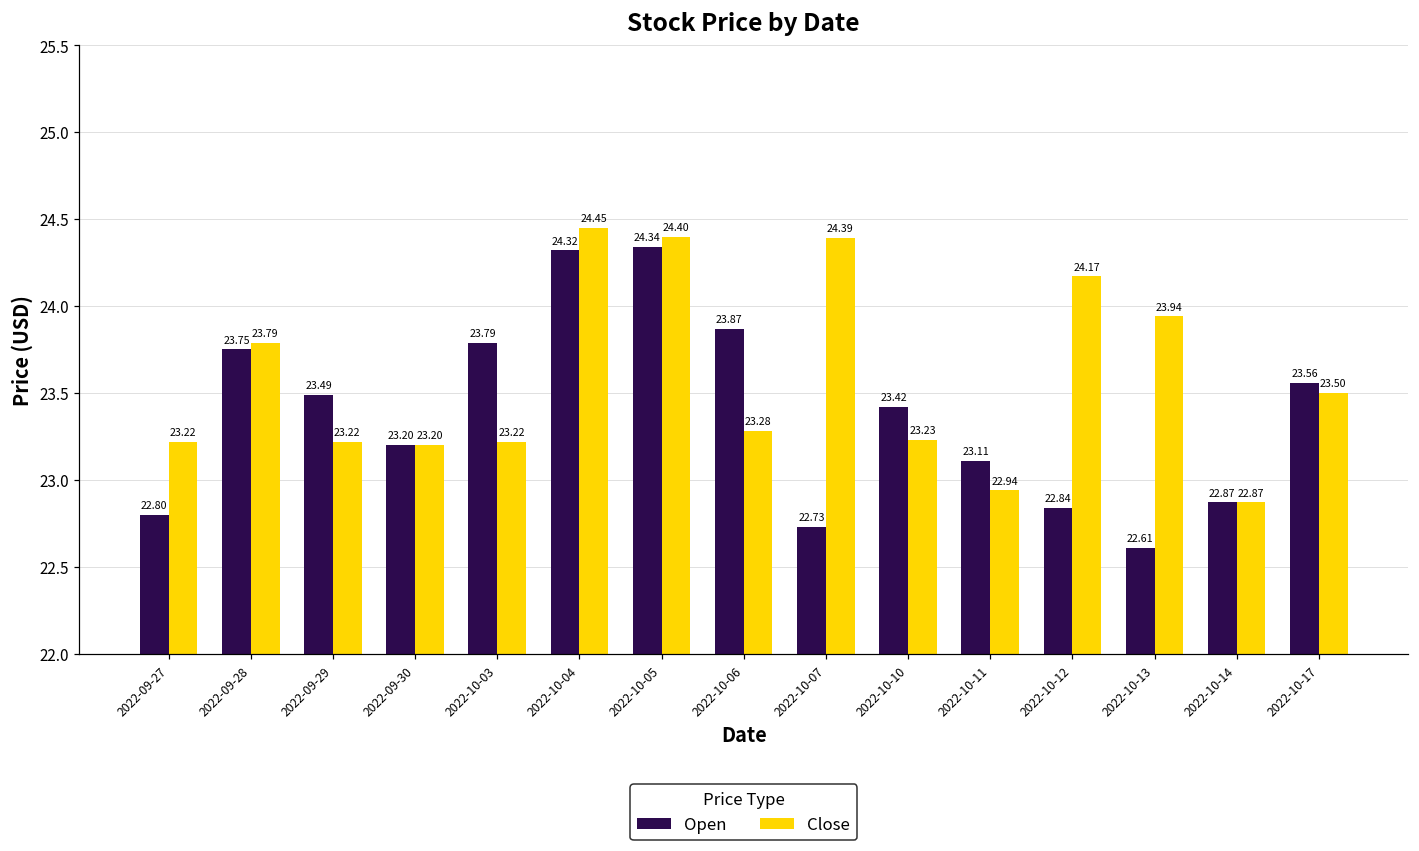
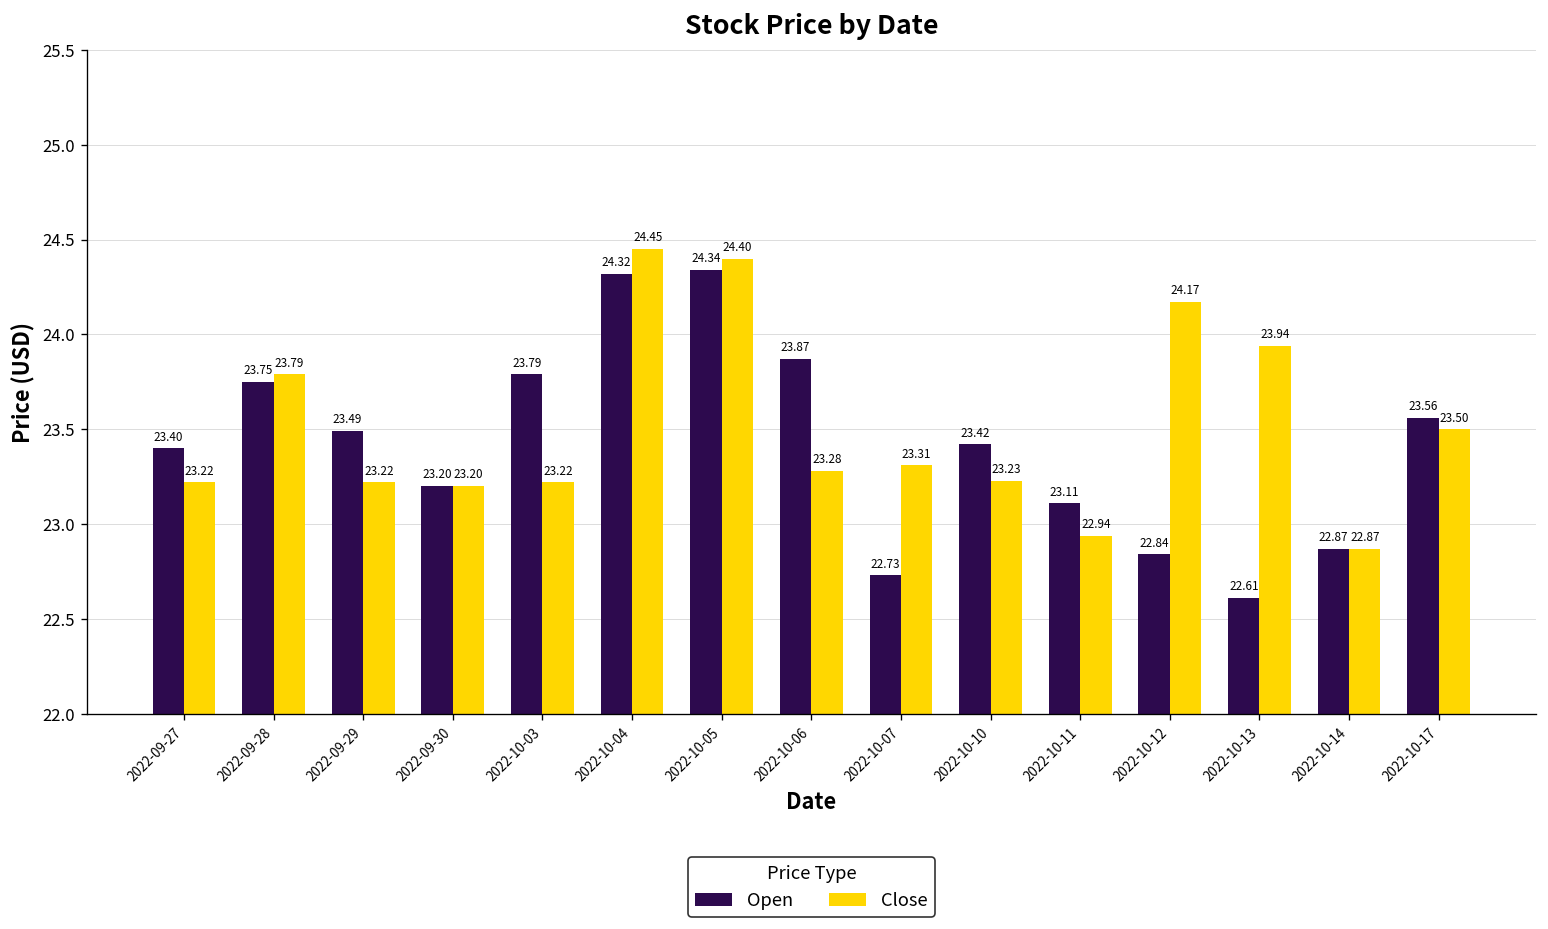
Open, 2022-09-27: 22.80 -> 23.40
Close, 2022-10-07: 24.39 -> 23.31
